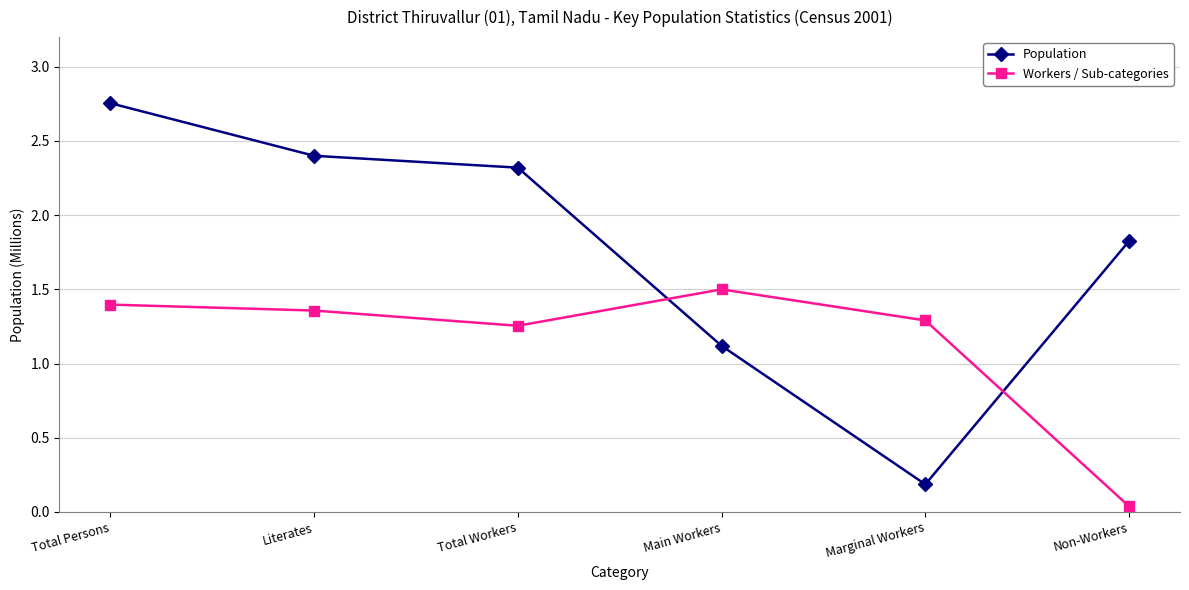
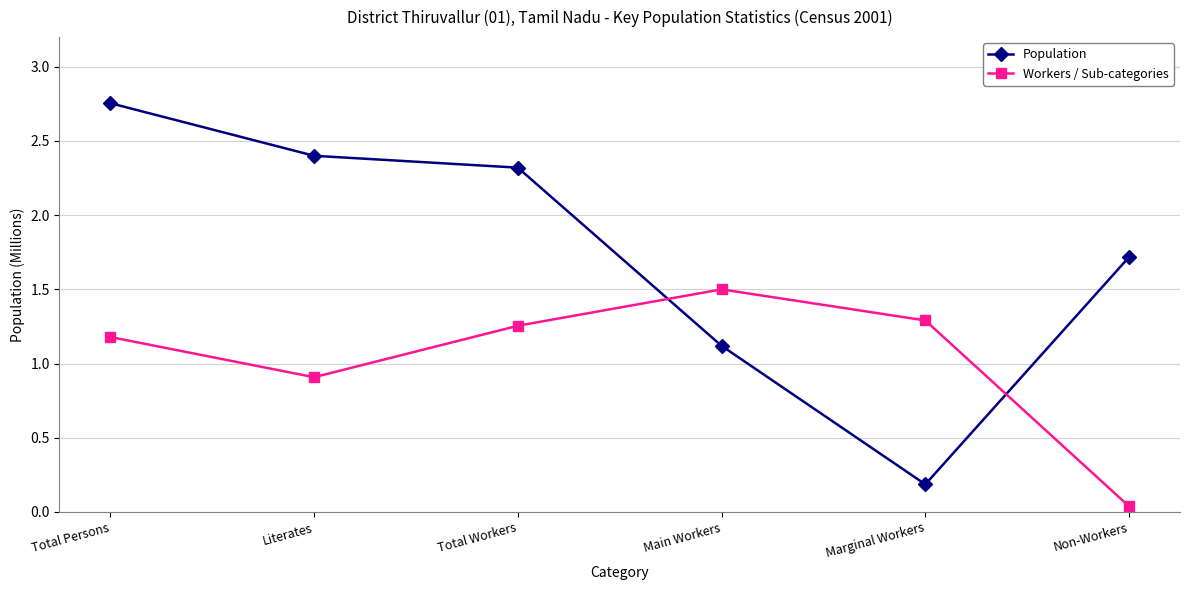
Workers / Sub-categories, Total Persons: 1.40 -> 1.18
Workers / Sub-categories, Literates: 1.36 -> 0.91
Population, Non-Workers: 1.83 -> 1.72
